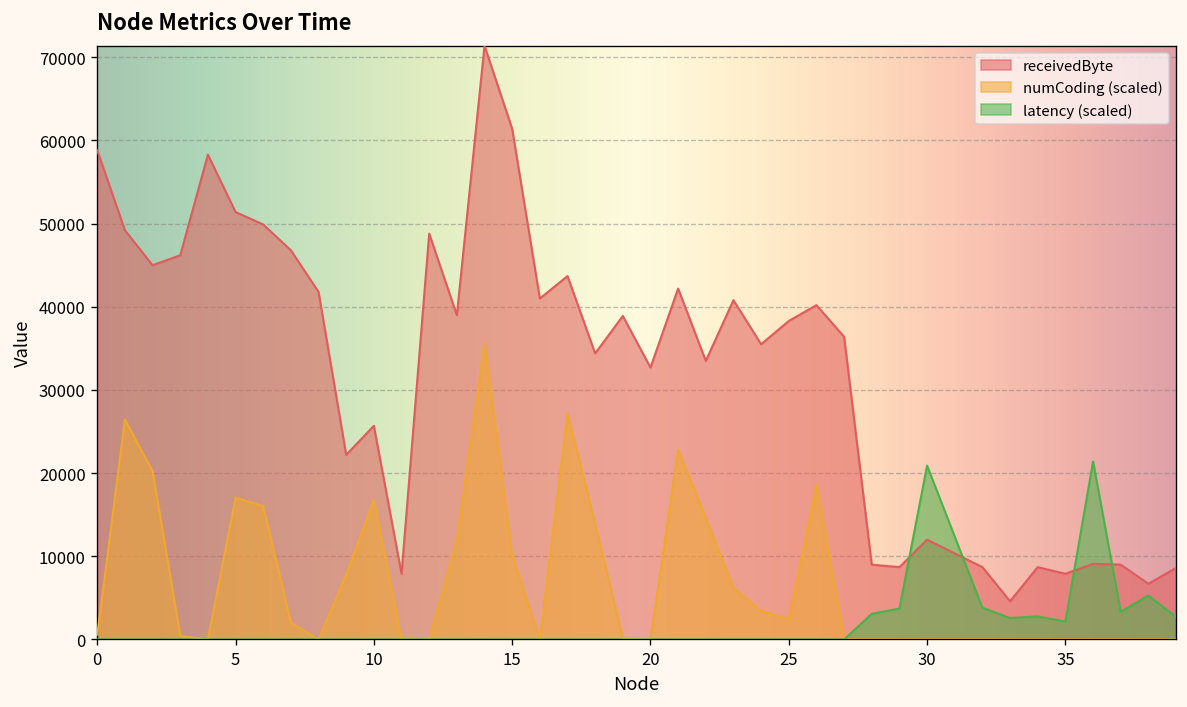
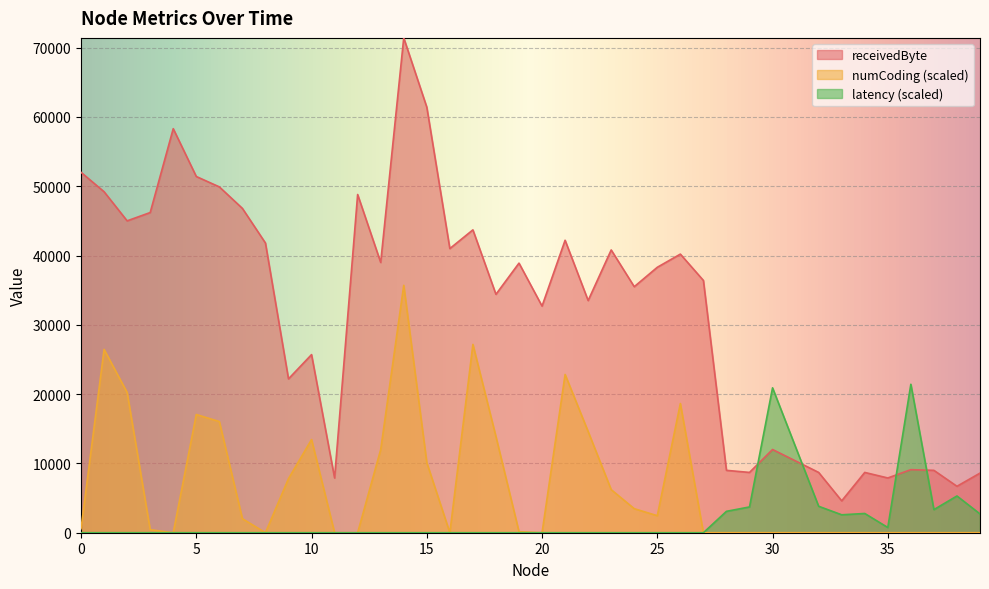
receivedByte, 0: 59000 -> 52000
numCoding (scaled), 10: 17000 -> 13000
latency (scaled), 35: 2000 -> 1000
